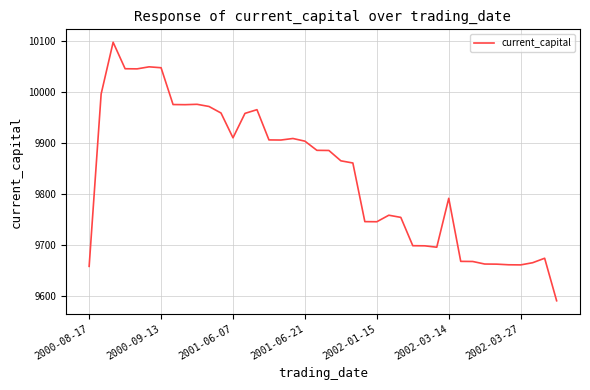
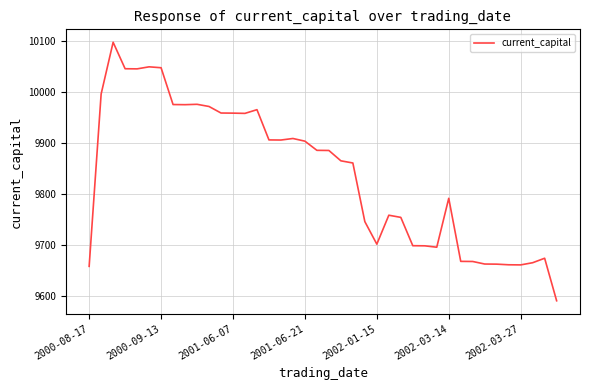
2001-06-07: 9910 -> 9960
2002-01-15: 9750 -> 9700
